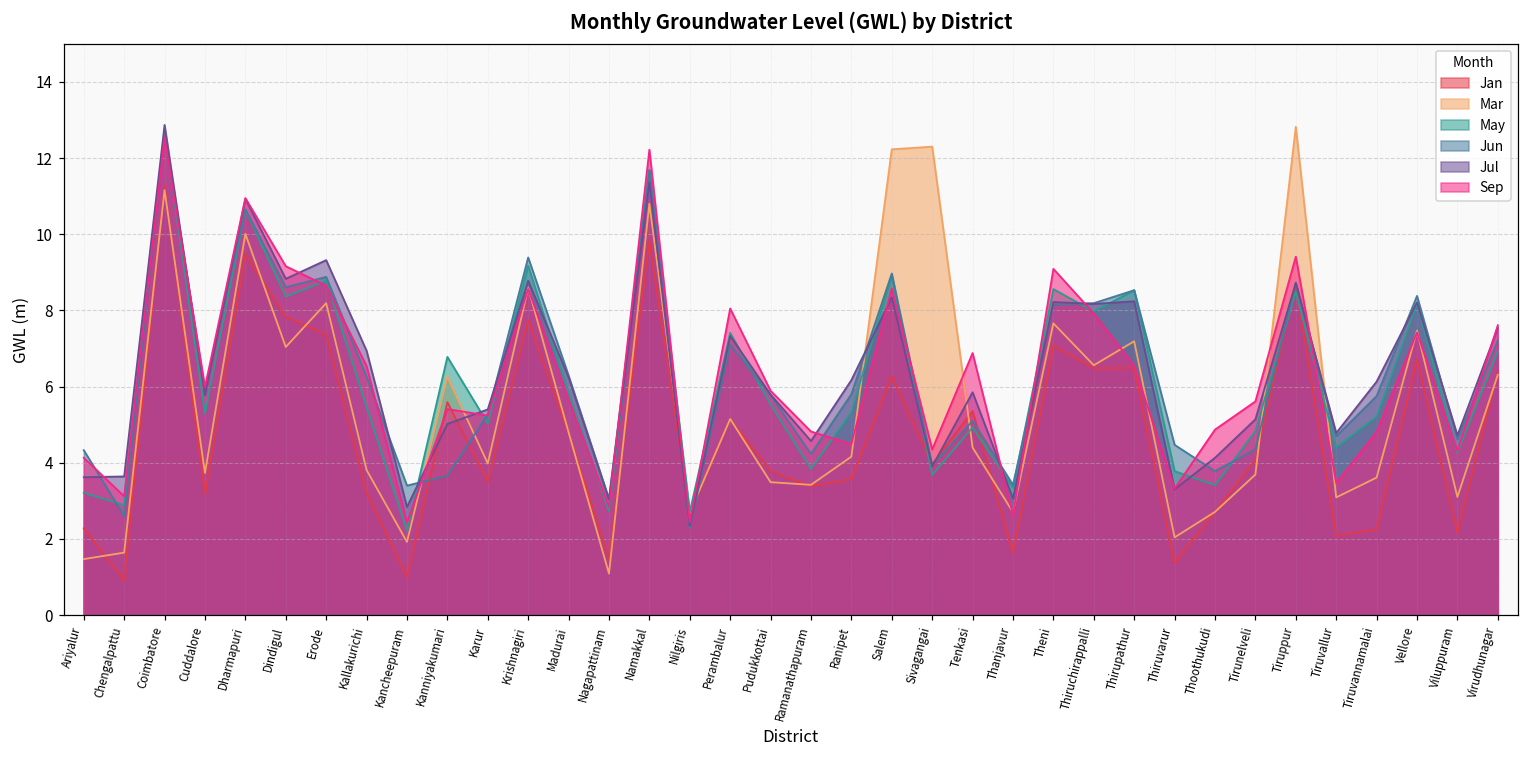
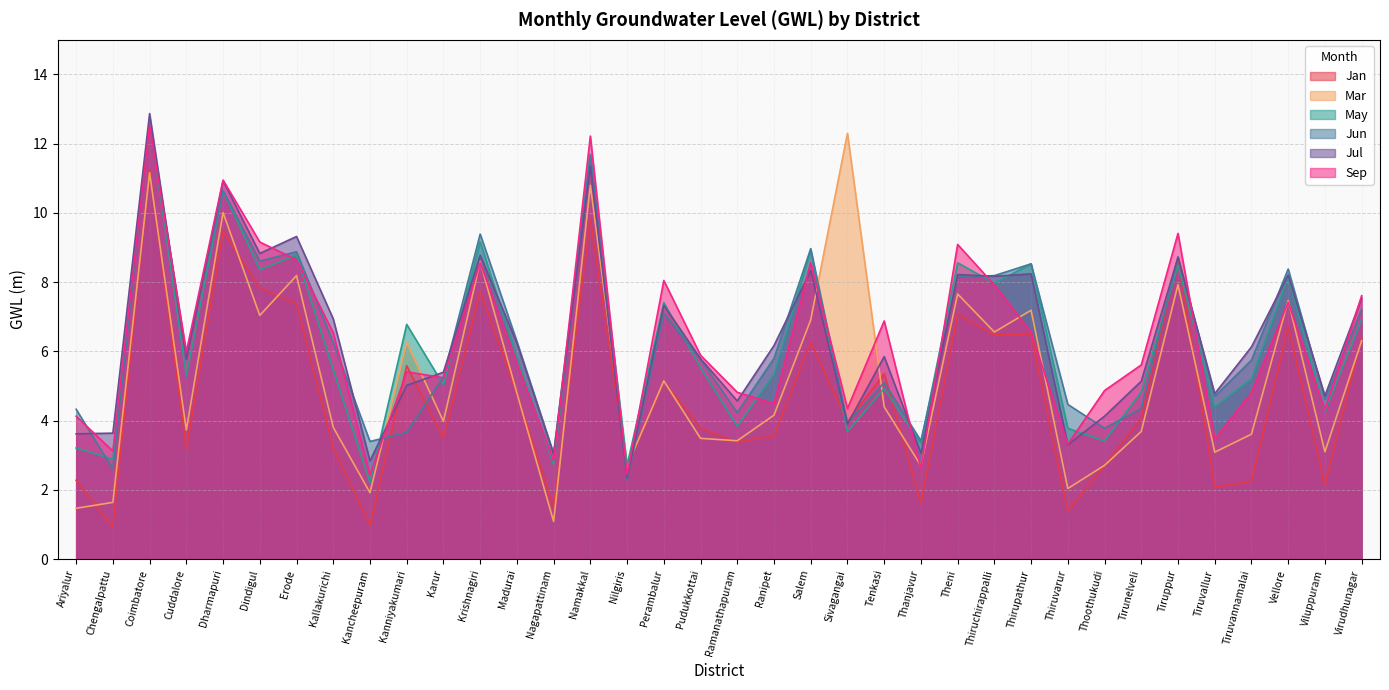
Mar, Salem: 12.2 -> 6.9
Mar, Tiruppur: 12.8 -> 7.9
